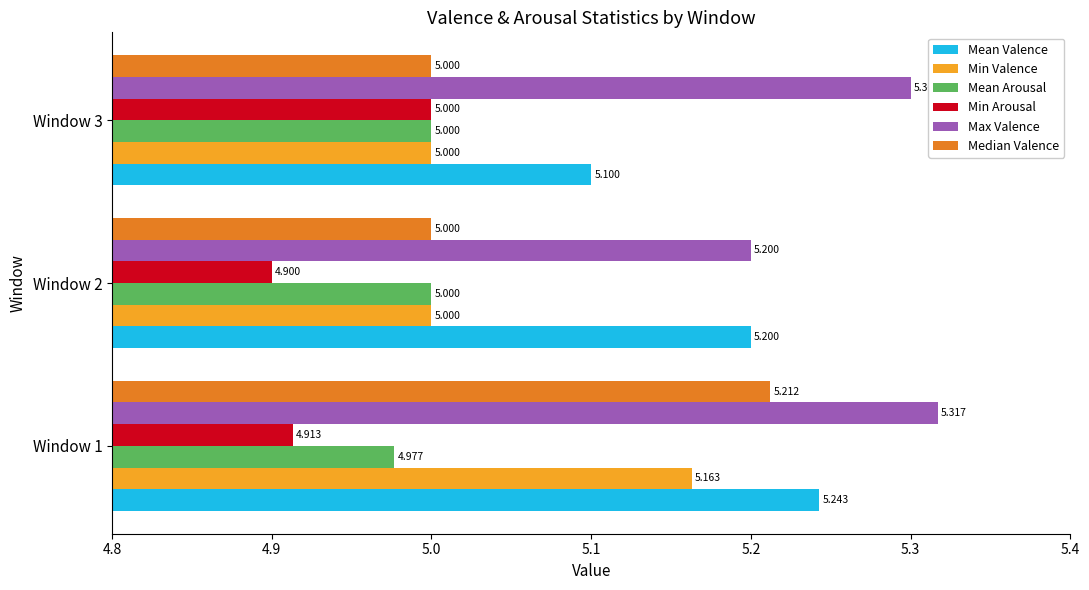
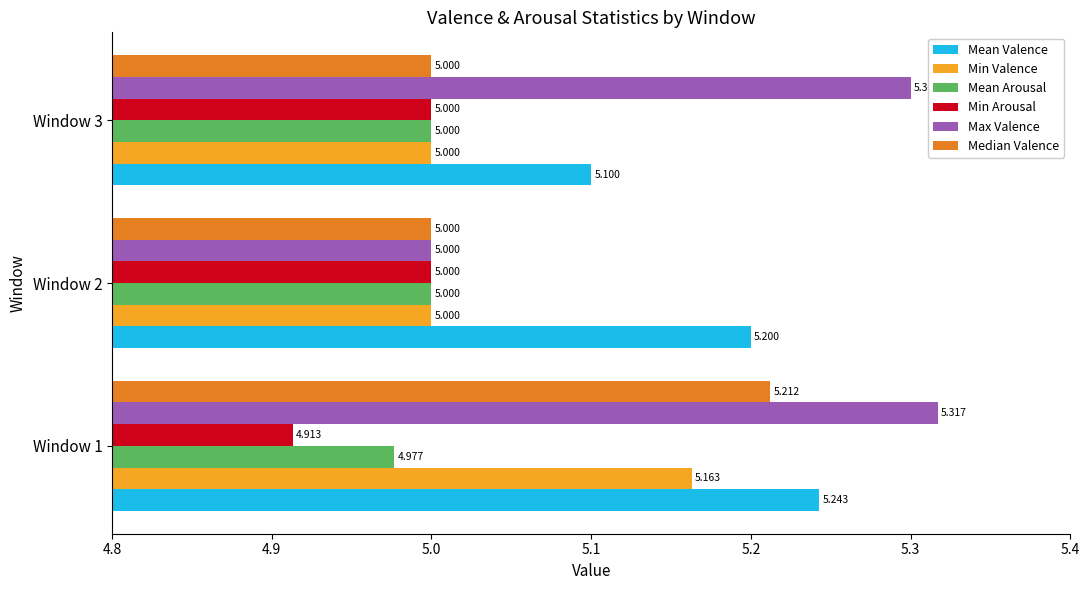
Max Valence, Window 2: 5.200 -> 5.000
Min Arousal, Window 2: 4.900 -> 5.000
